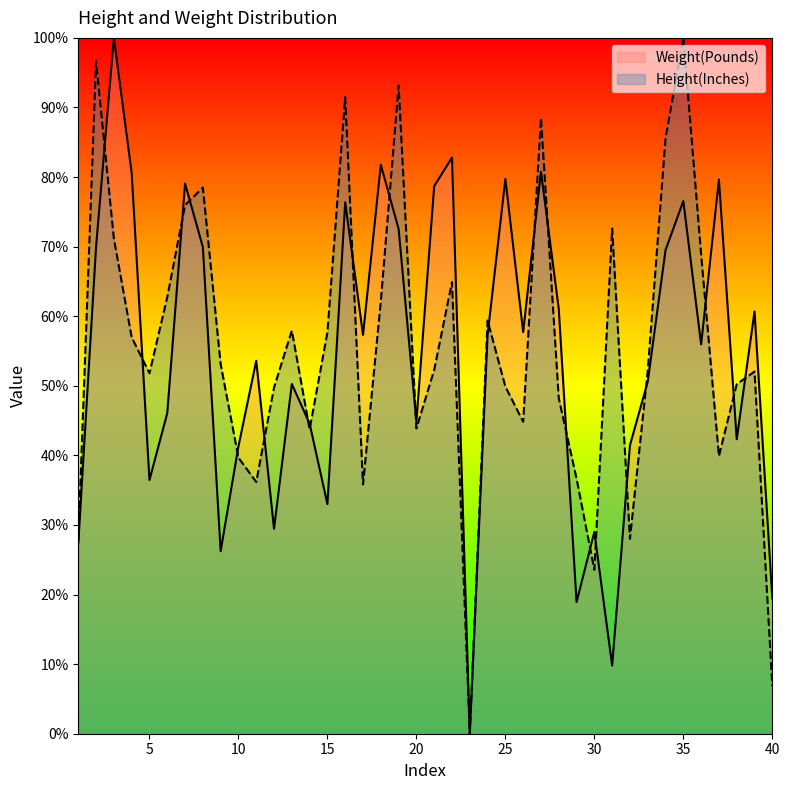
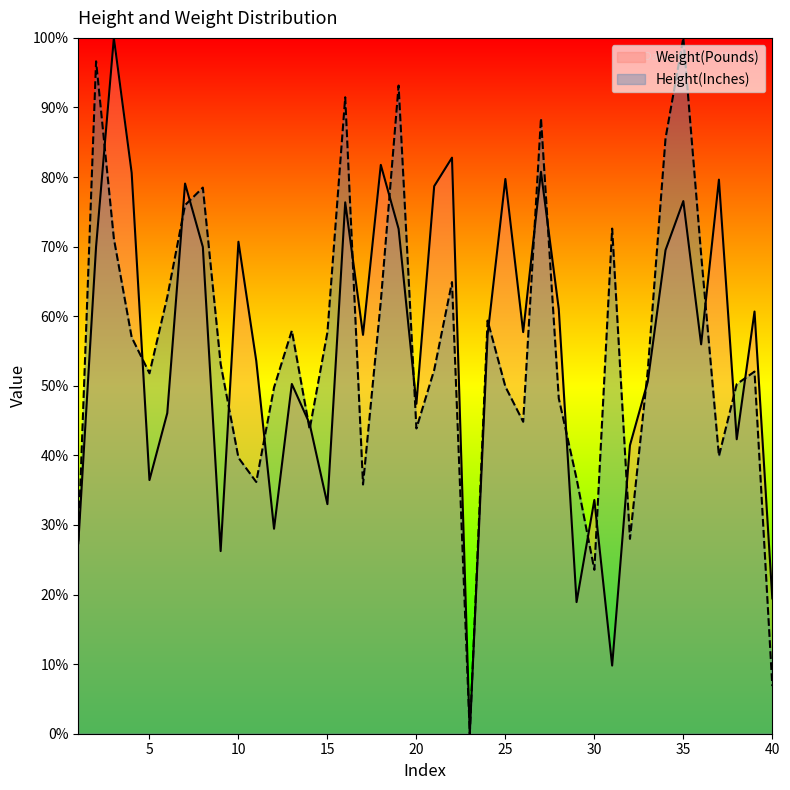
Weight(Pounds), 10: 41% -> 71%
Weight(Pounds), 20: 45% -> 47%
Weight(Pounds), 30: 29% -> 34%
